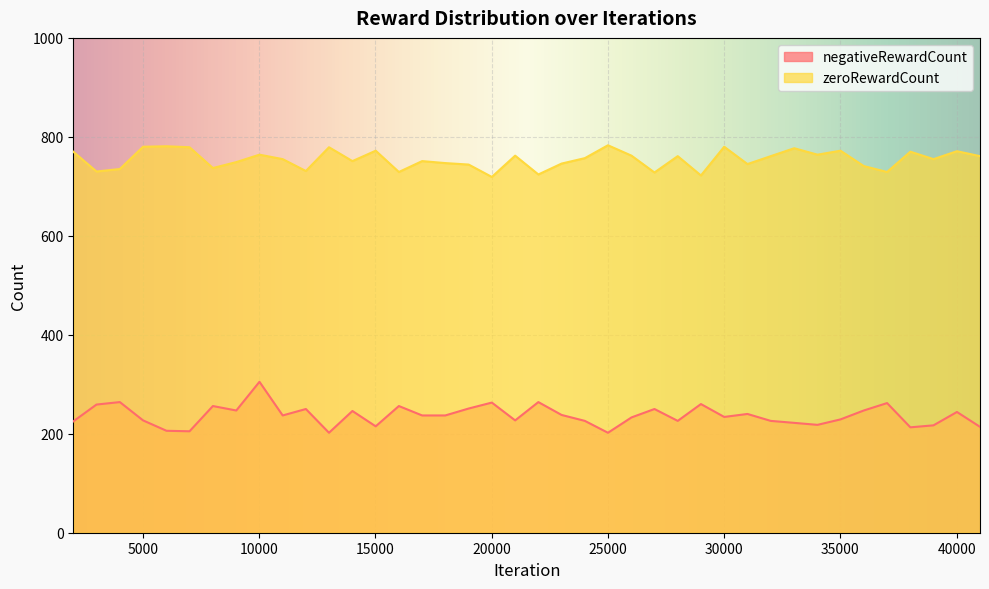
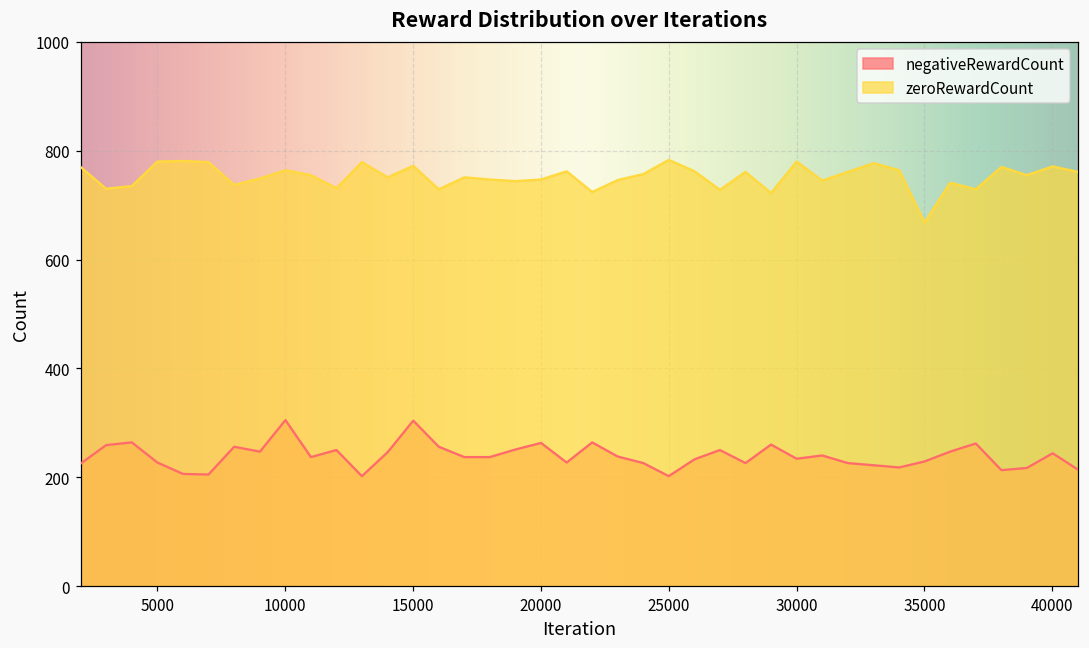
negativeRewardCount, 15000: 220 -> 300
zeroRewardCount, 20000: 720 -> 750
zeroRewardCount, 35000: 770 -> 670
